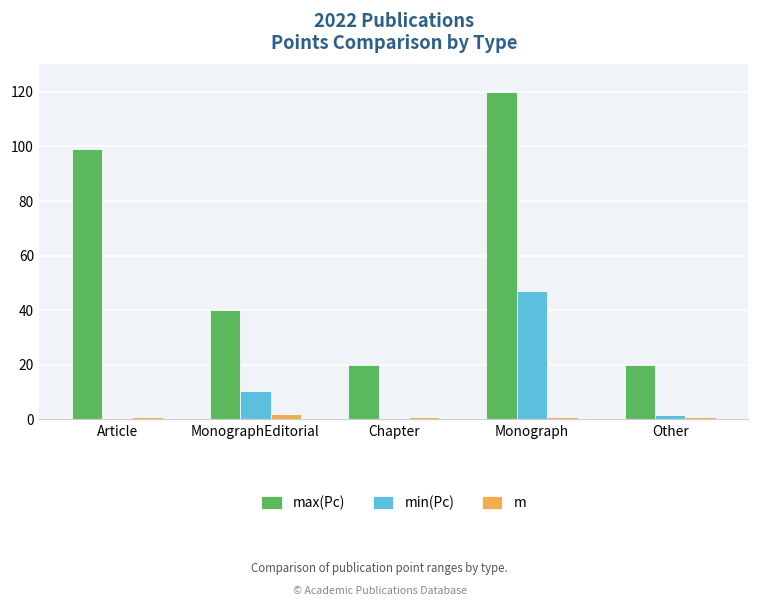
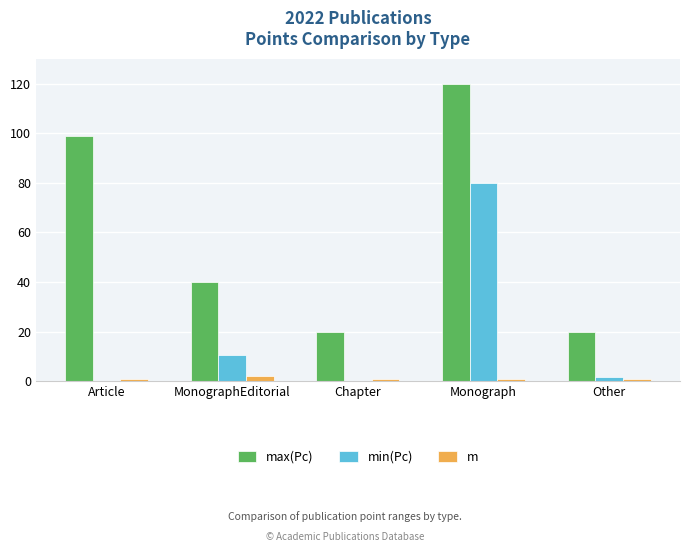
min(Pc), Monograph: 47 -> 80
